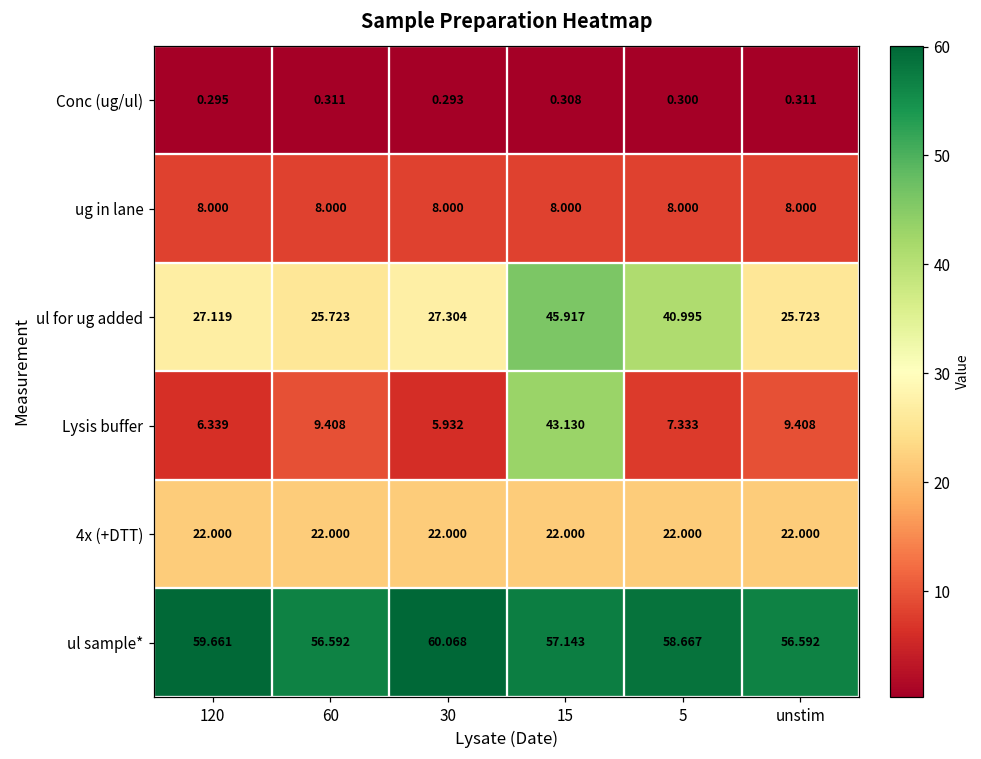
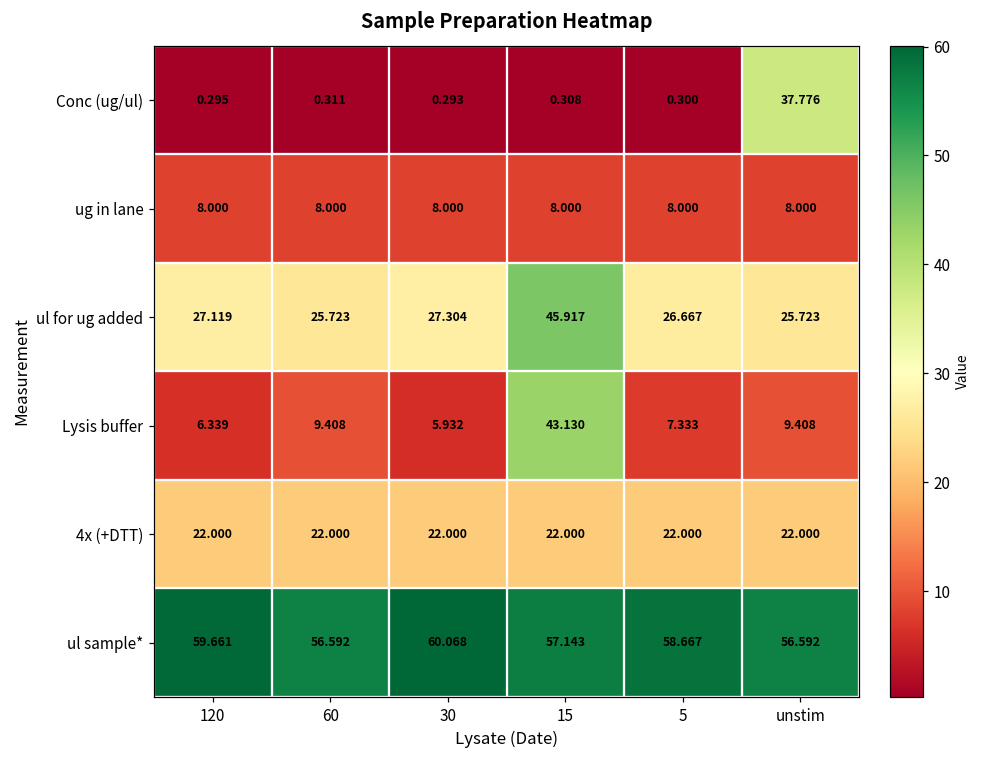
Conc (ug/ul), unstim: 0.311 -> 37.776
ul for ug added, 5: 40.995 -> 26.667
